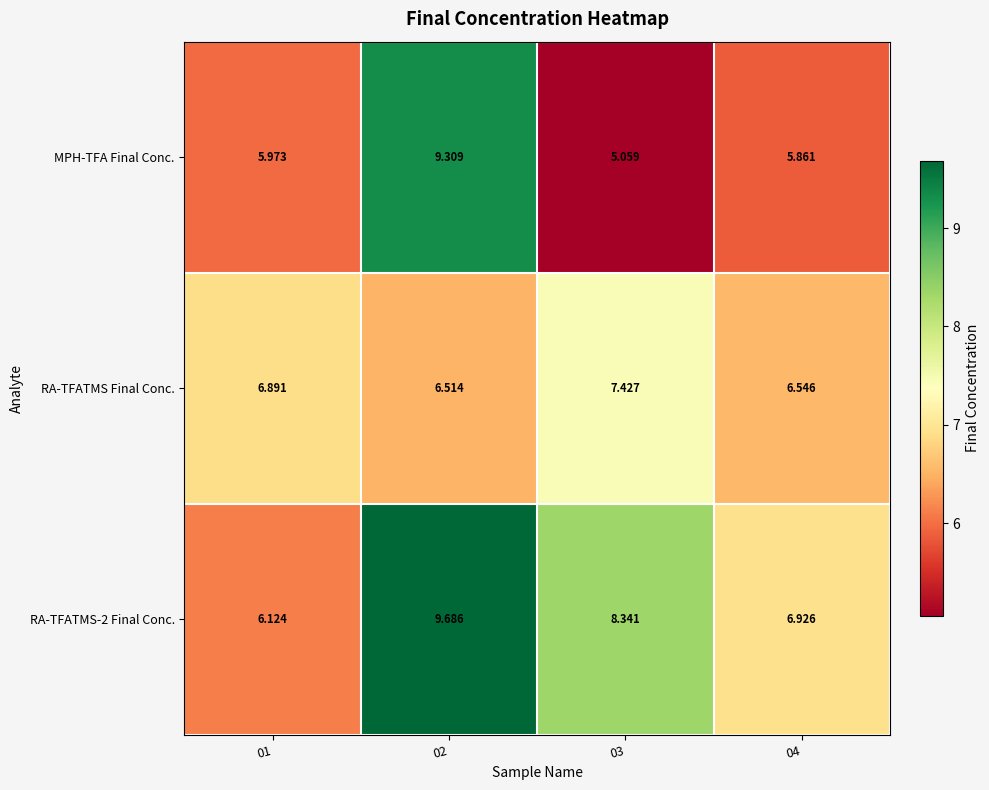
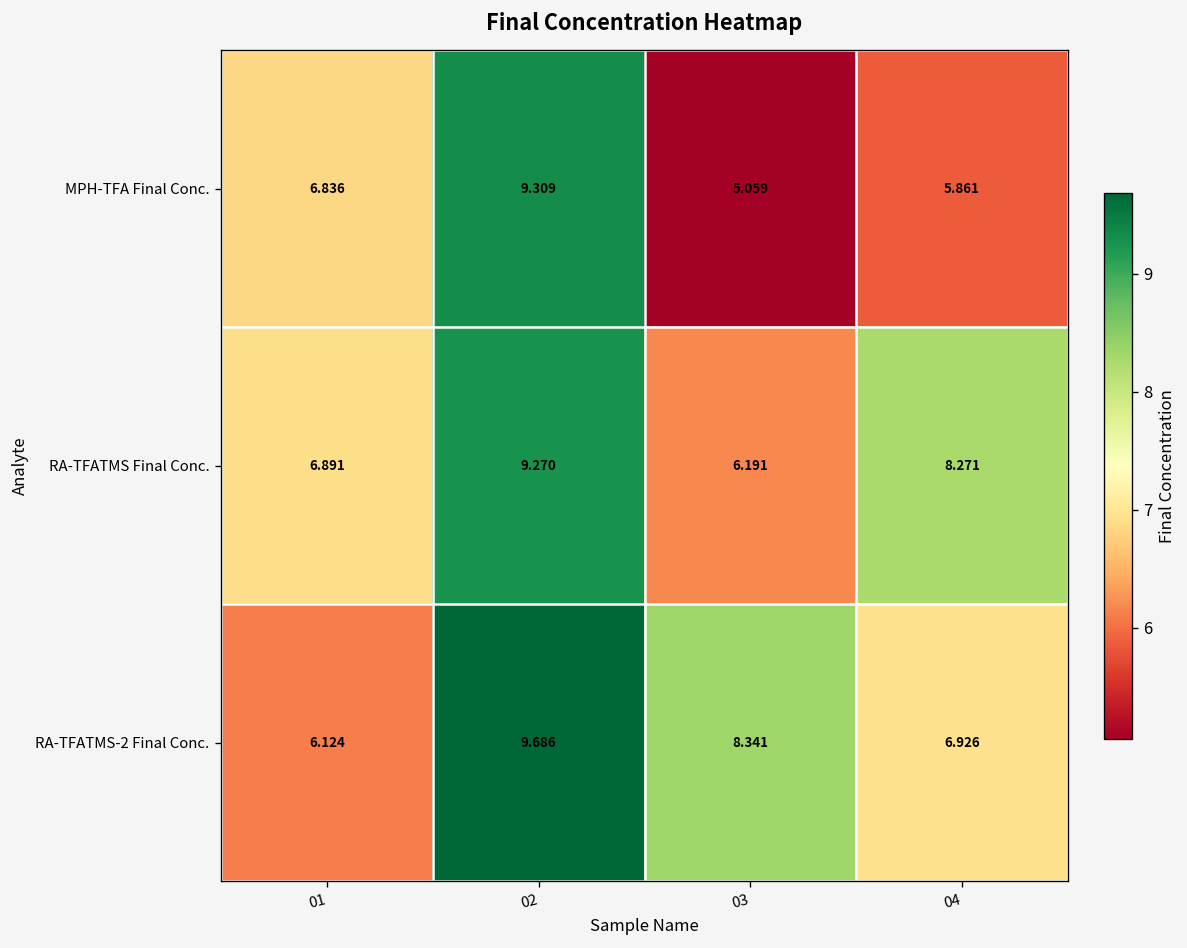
MPH-TFA Final Conc., 01: 5.973 -> 6.836
RA-TFATMS Final Conc., 02: 6.514 -> 9.270
RA-TFATMS Final Conc., 03: 7.427 -> 6.191
RA-TFATMS Final Conc., 04: 6.546 -> 8.271
